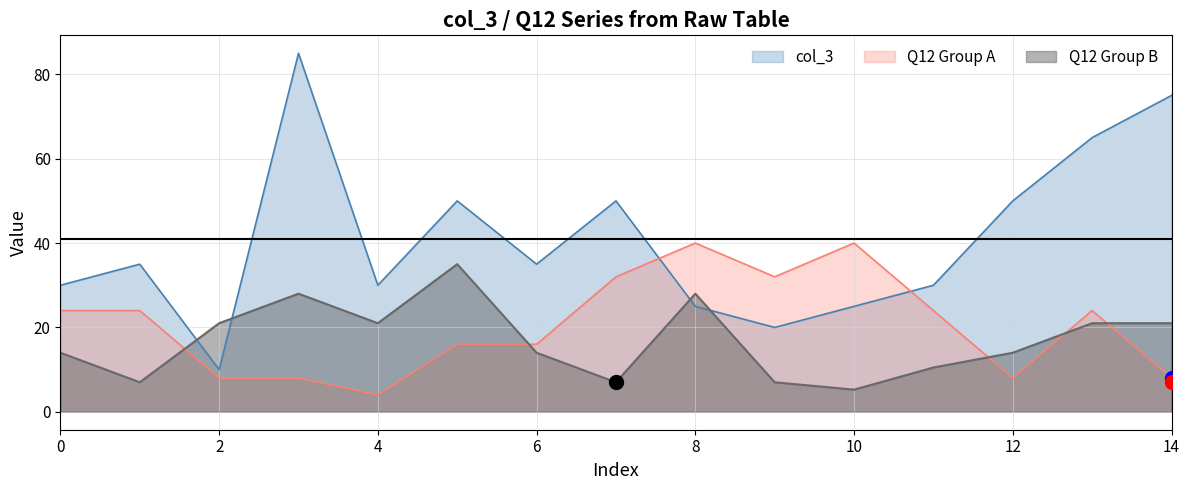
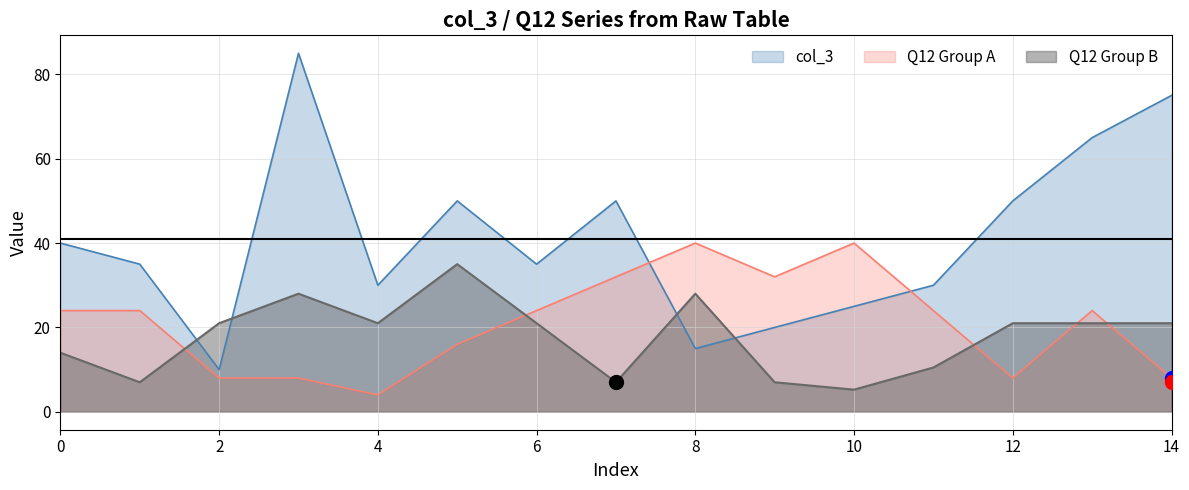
col_3, 0: 30 -> 40
Q12 Group A, 6: 16 -> 24
Q12 Group B, 6: 14 -> 21
col_3, 8: 25 -> 15
Q12 Group B, 12: 14 -> 21
